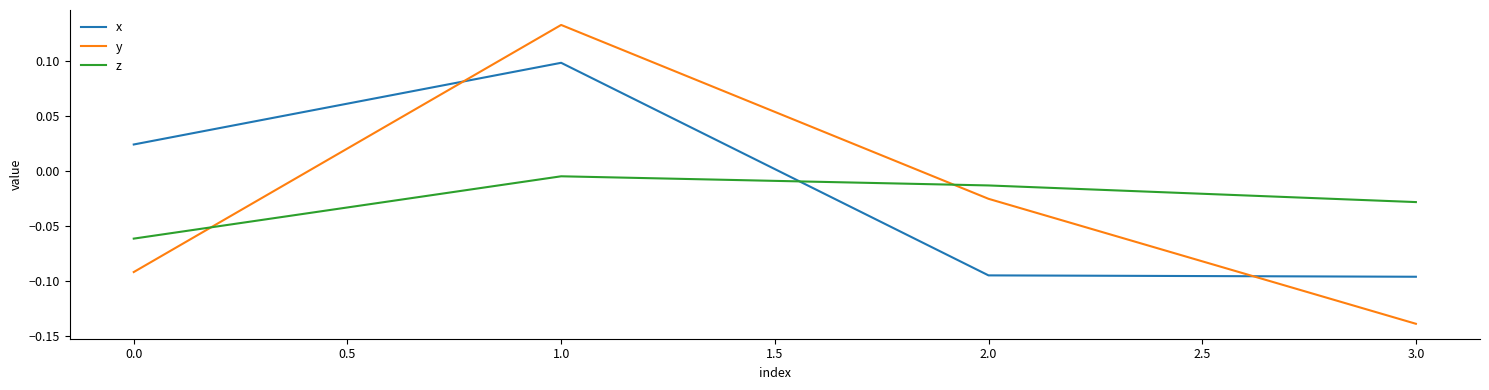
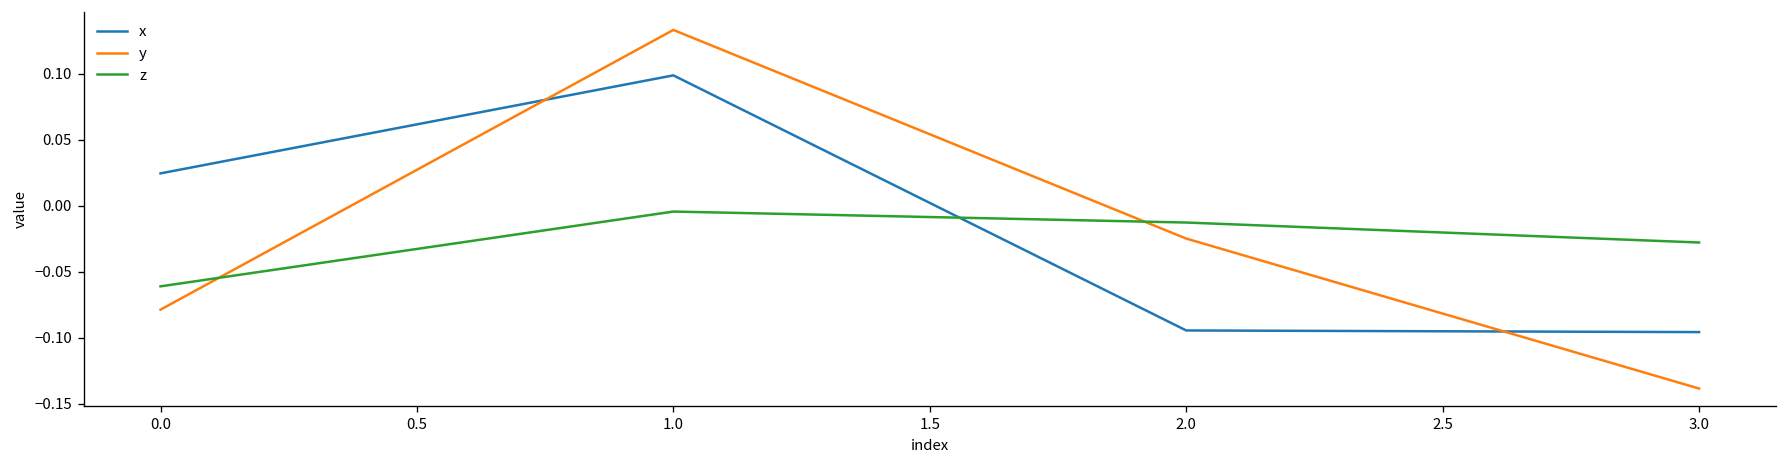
y, 0.0: -0.091 -> -0.079
